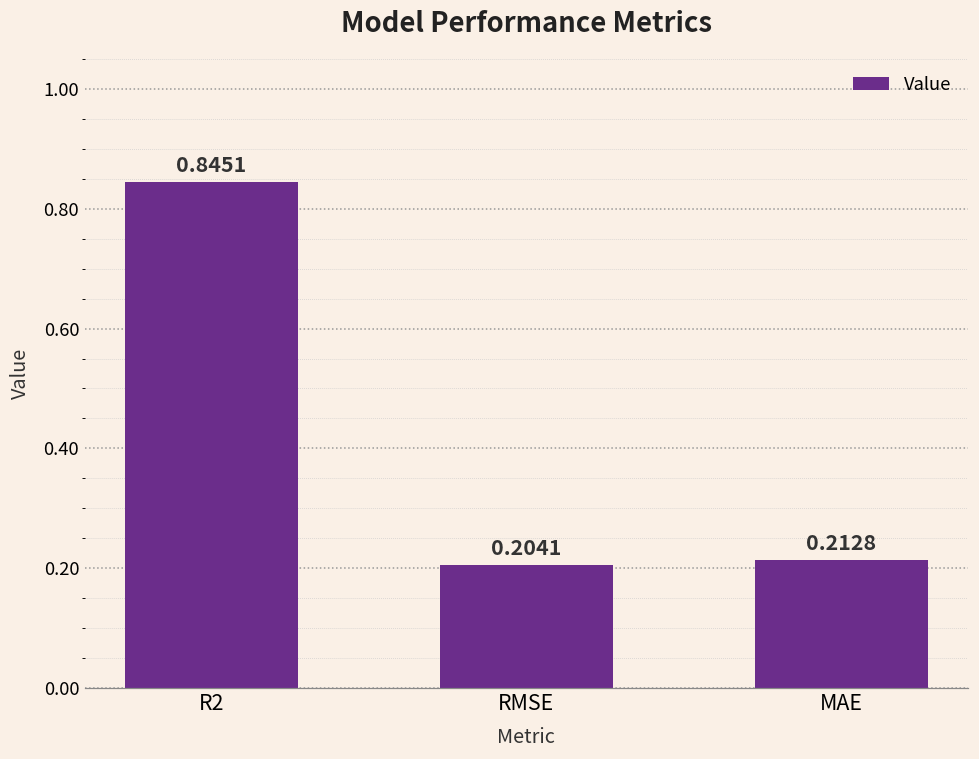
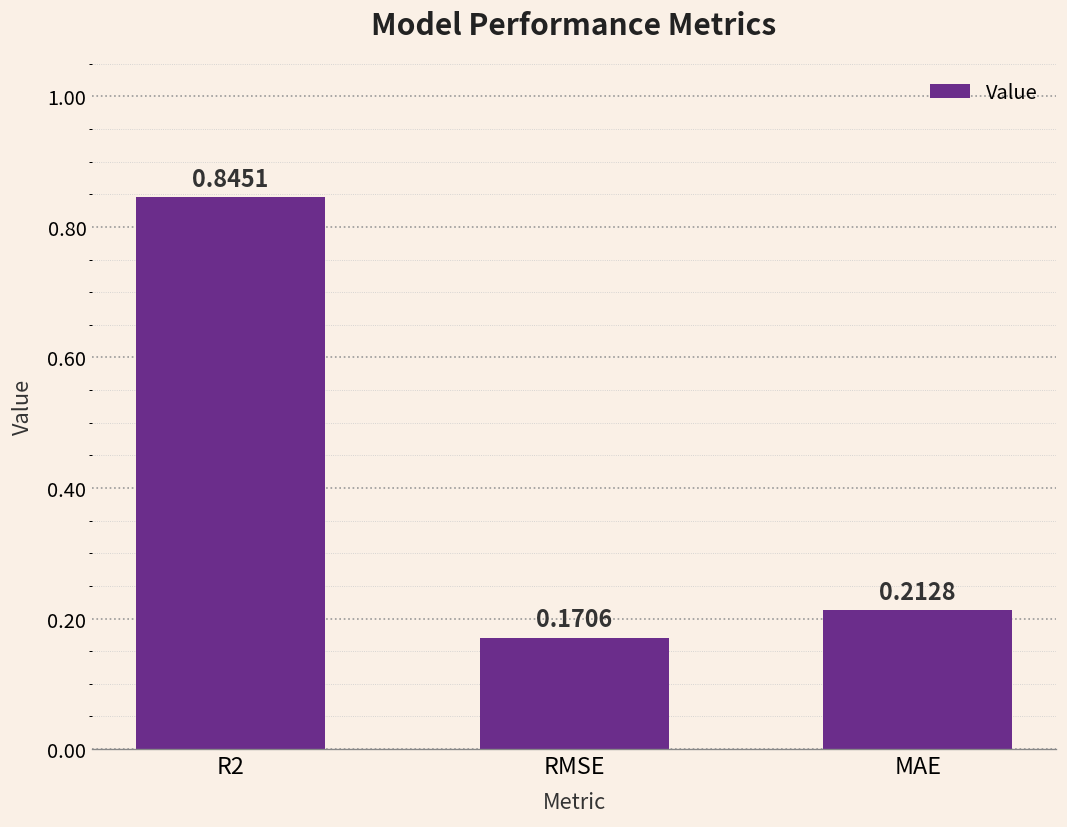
RMSE: 0.2041 -> 0.1706
